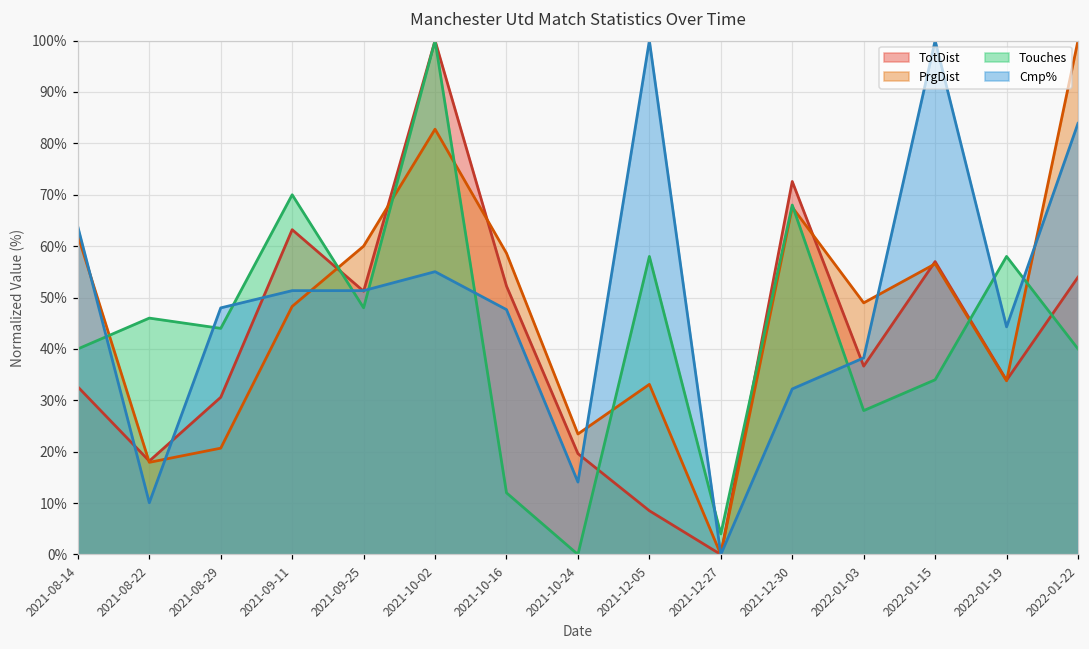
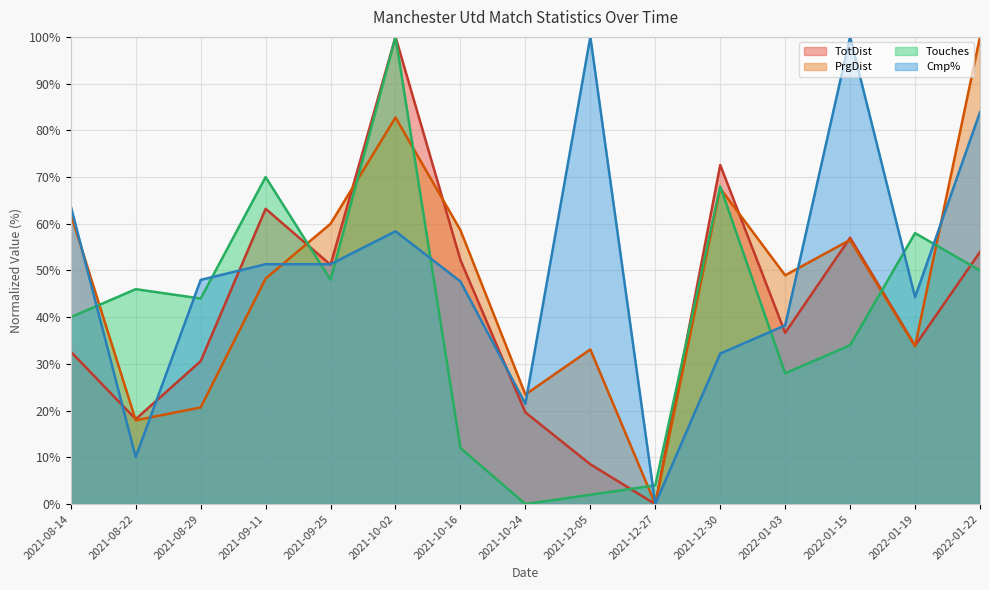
Cmp%, 2021-10-02: 55% -> 58%
Cmp%, 2021-10-24: 14% -> 21%
Touches, 2021-12-05: 58% -> 2%
Touches, 2022-01-22: 40% -> 50%
